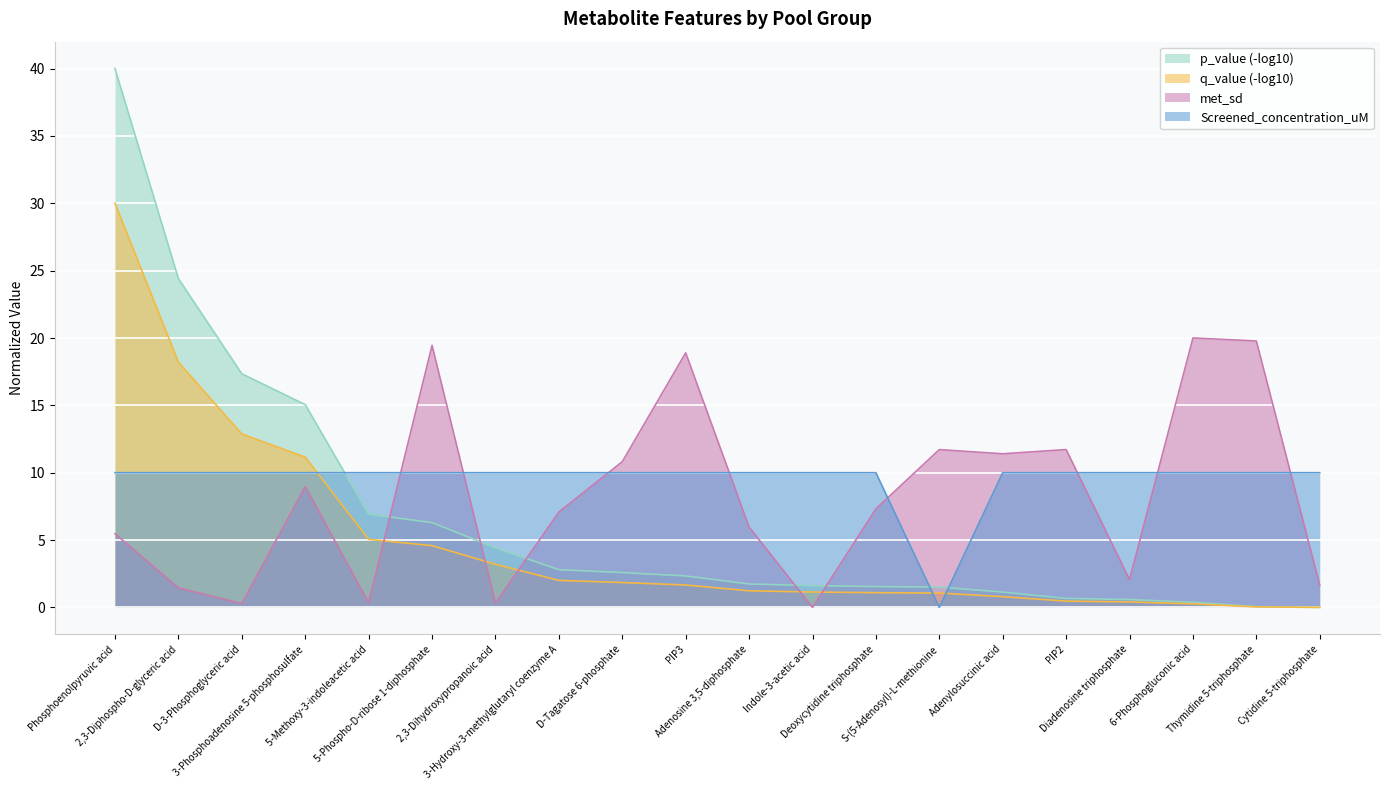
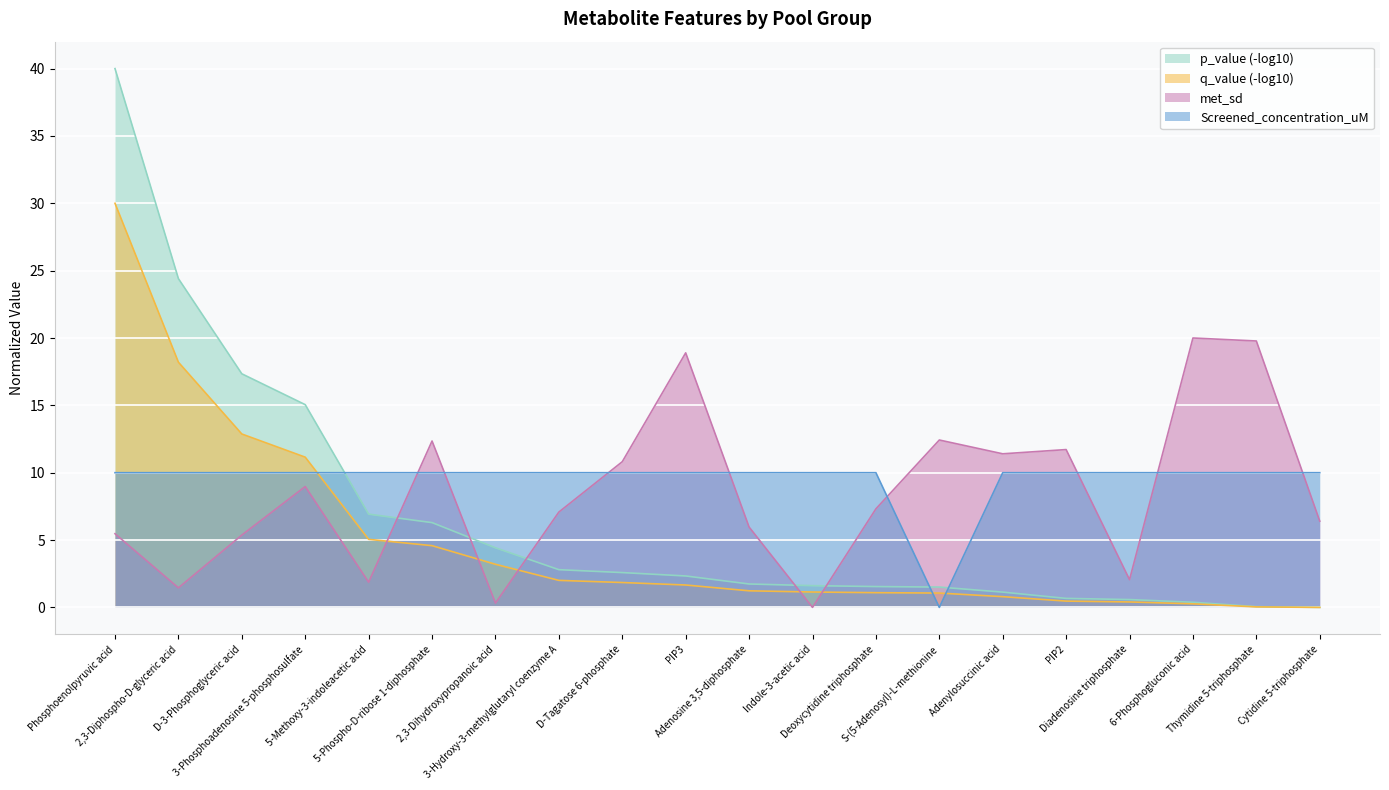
met_sd, D-3-Phosphoglyceric acid: 0.3 -> 5.4
met_sd, 5-Methoxy-3-indoleacetic acid: 0.3 -> 1.9
met_sd, 5-Phospho-D-ribose 1-diphosphate: 19.5 -> 12.4
met_sd, S-(5-Adenosyl)-L-methionine: 11.7 -> 12.4
met_sd, Cytidine 5-triphosphate: 1.7 -> 6.4
